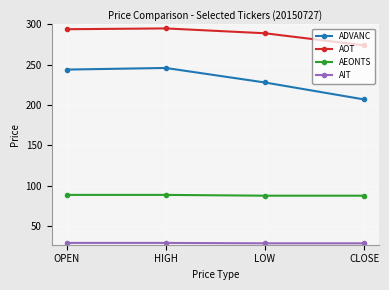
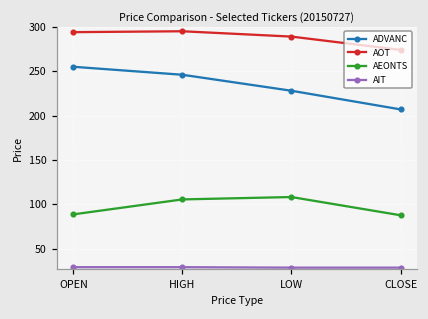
ADVANC, OPEN: 240 -> 260
AEONTS, HIGH: 90 -> 110
AEONTS, LOW: 90 -> 110
